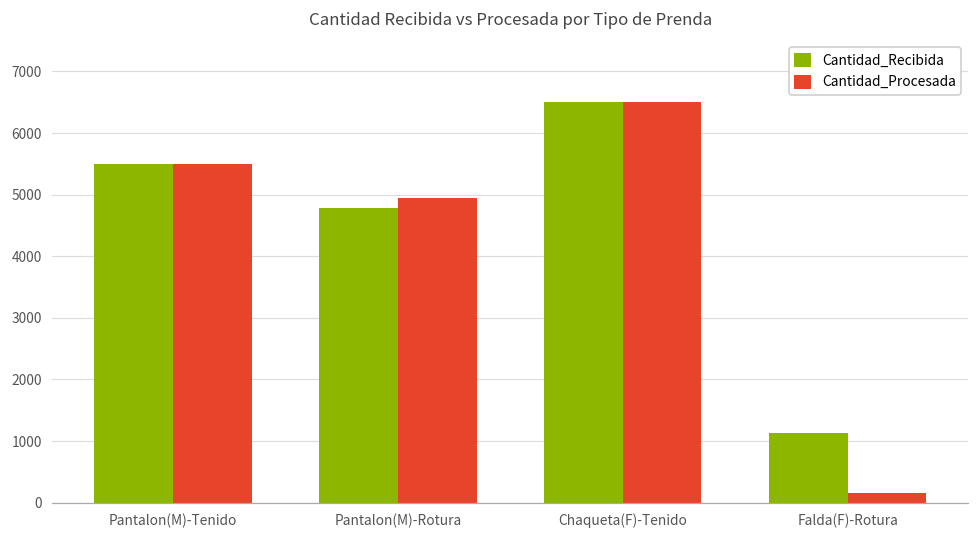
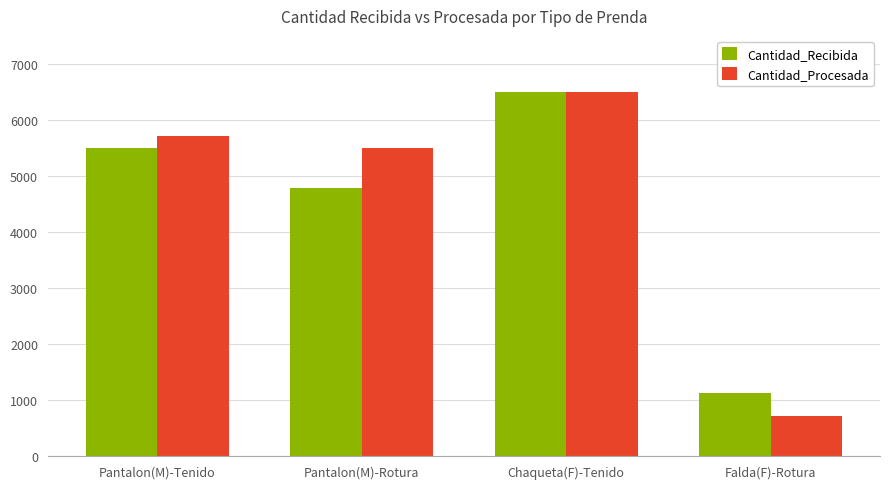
Cantidad_Procesada, Pantalon(M)-Tenido: 5500 -> 5700
Cantidad_Procesada, Pantalon(M)-Rotura: 4900 -> 5500
Cantidad_Procesada, Falda(F)-Rotura: 200 -> 700
